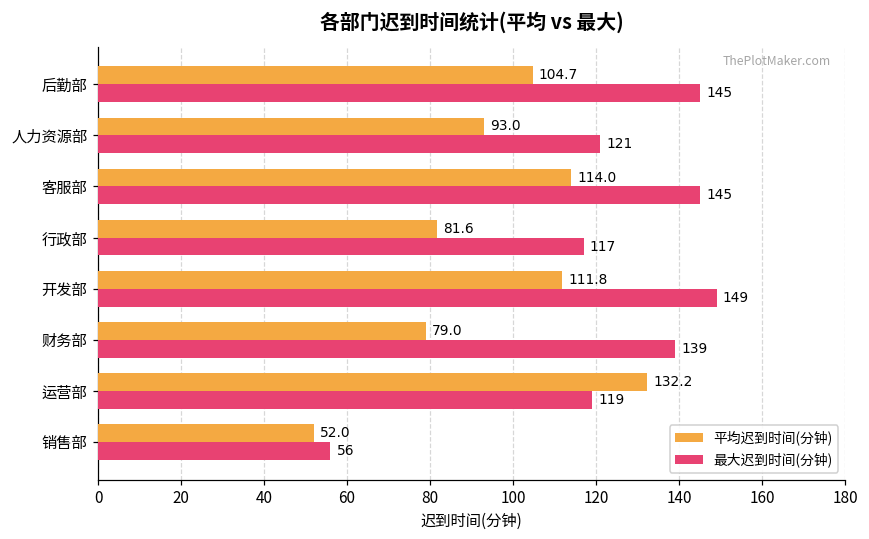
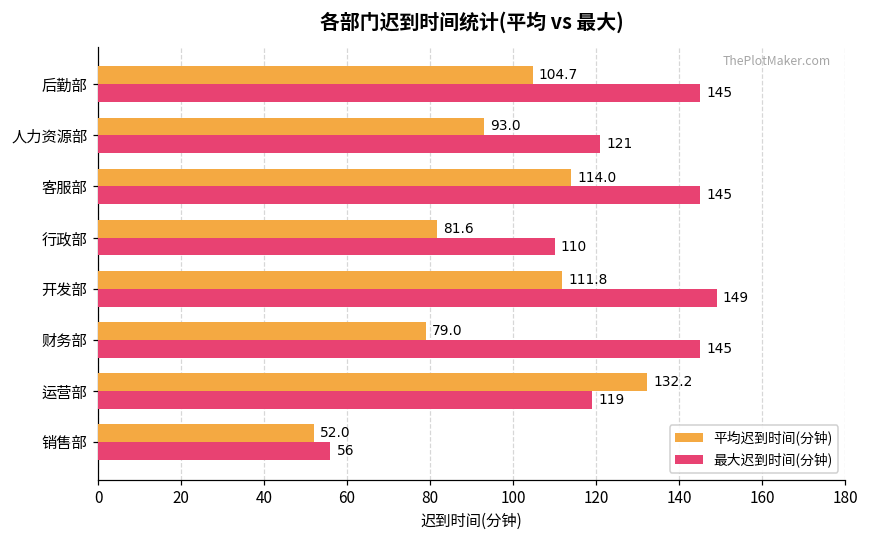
最大迟到时间(分钟), 行政部: 117 -> 110
最大迟到时间(分钟), 财务部: 139 -> 145
